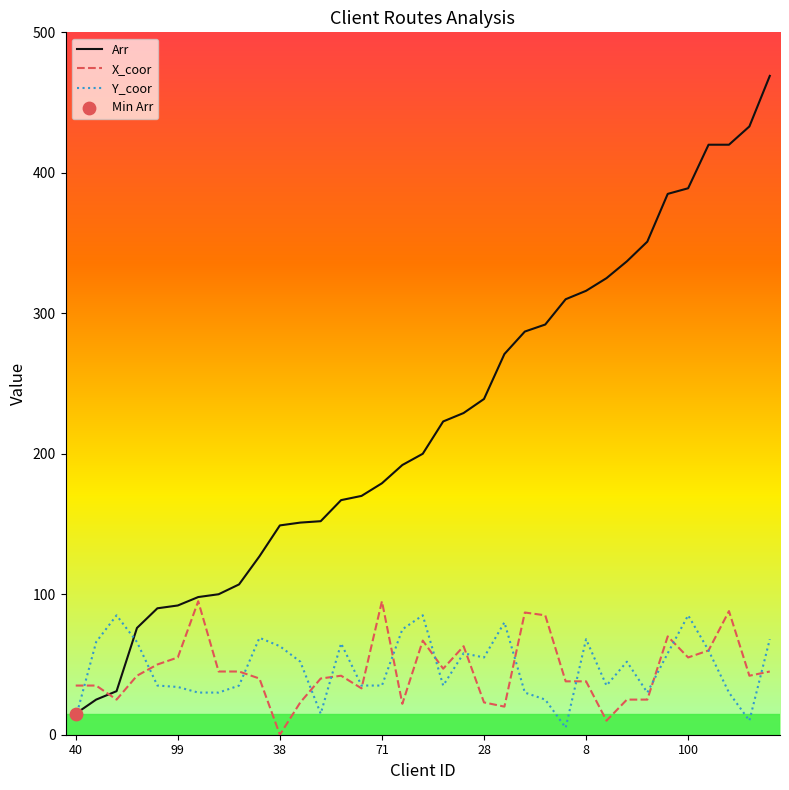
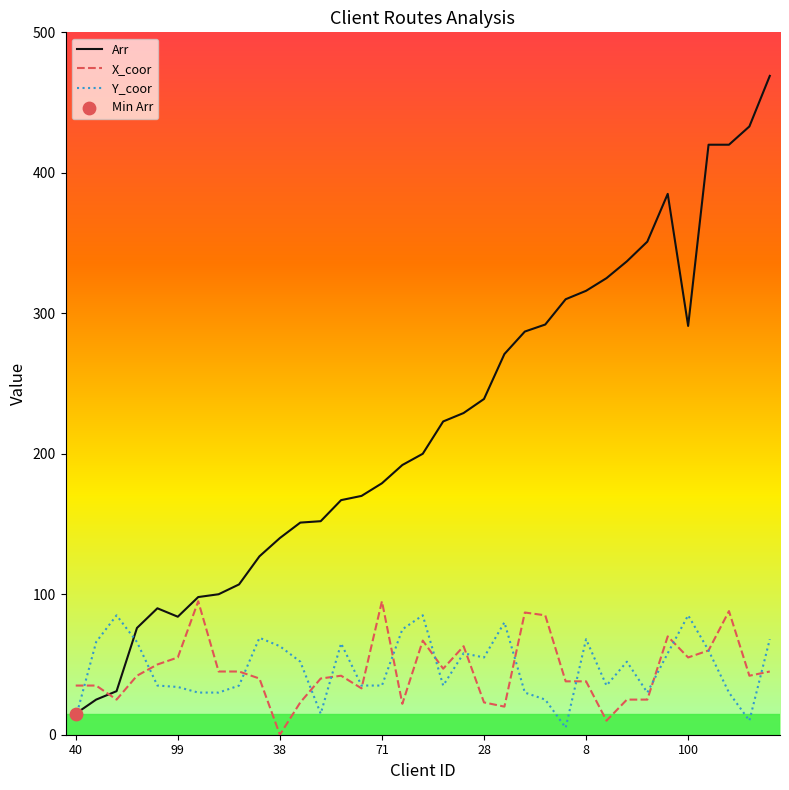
Arr, 99: 92 -> 84
Arr, 38: 149 -> 140
Arr, 100: 389 -> 291
